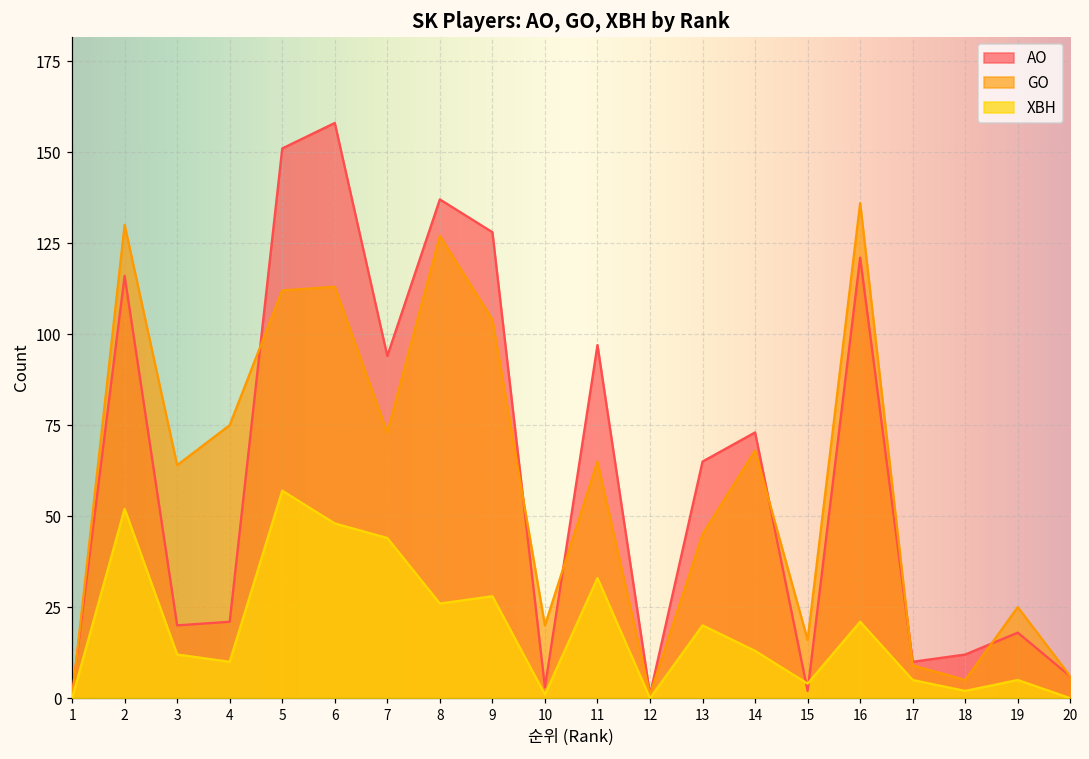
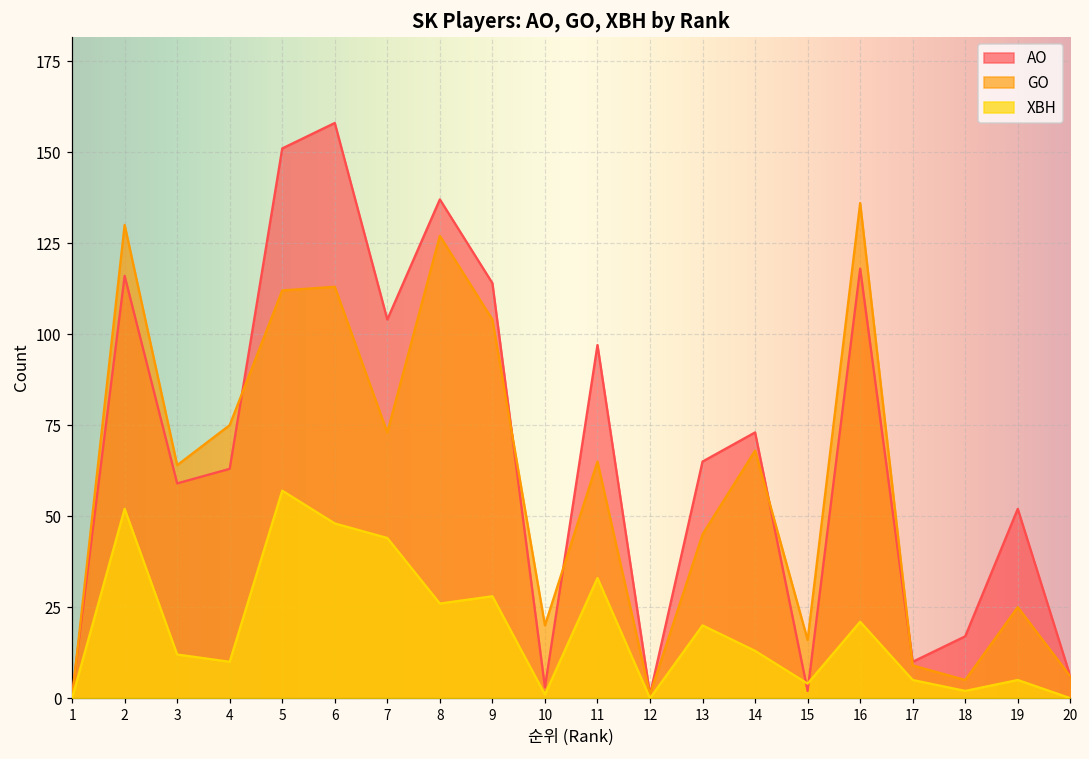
AO, 3: 20 -> 59
AO, 4: 21 -> 63
AO, 7: 94 -> 104
AO, 9: 128 -> 114
AO, 16: 121 -> 118
AO, 18: 12 -> 17
AO, 19: 18 -> 52
